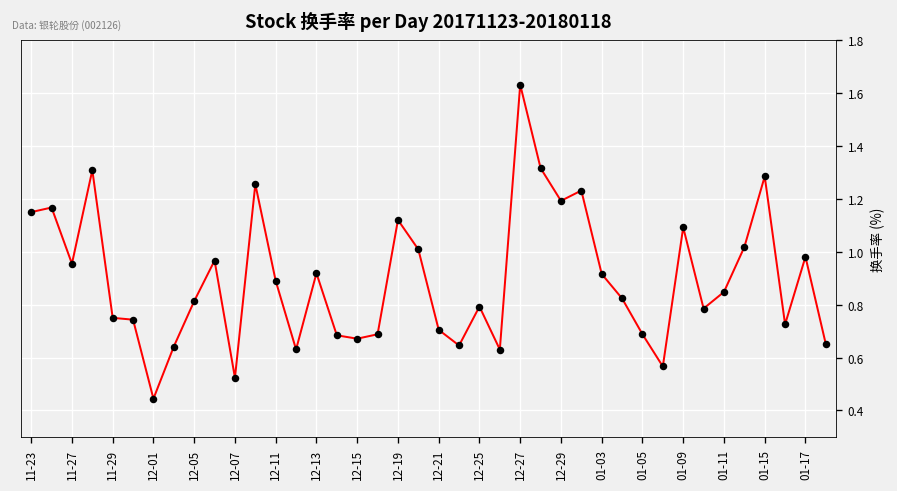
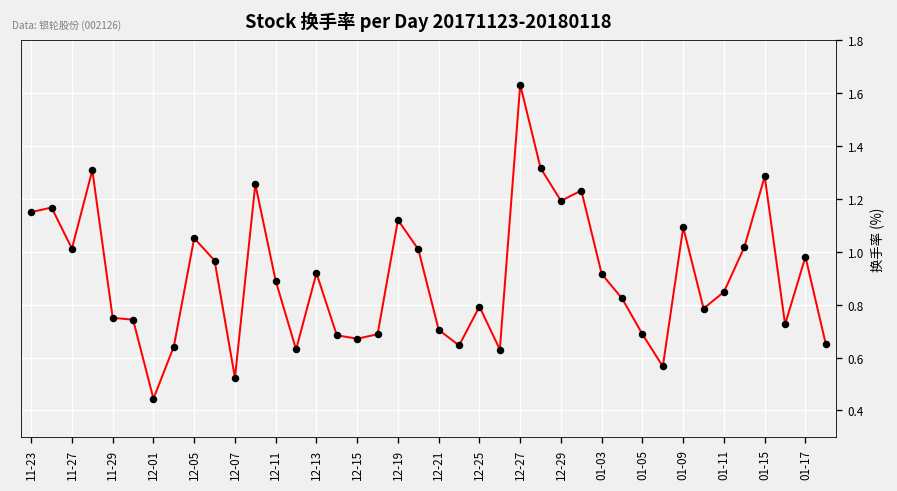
11-27: 0.95 -> 1.01
12-05: 0.81 -> 1.05
